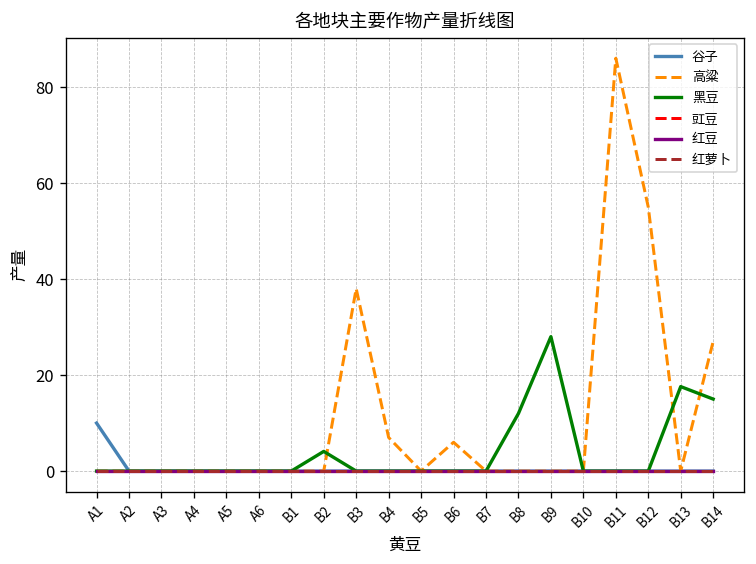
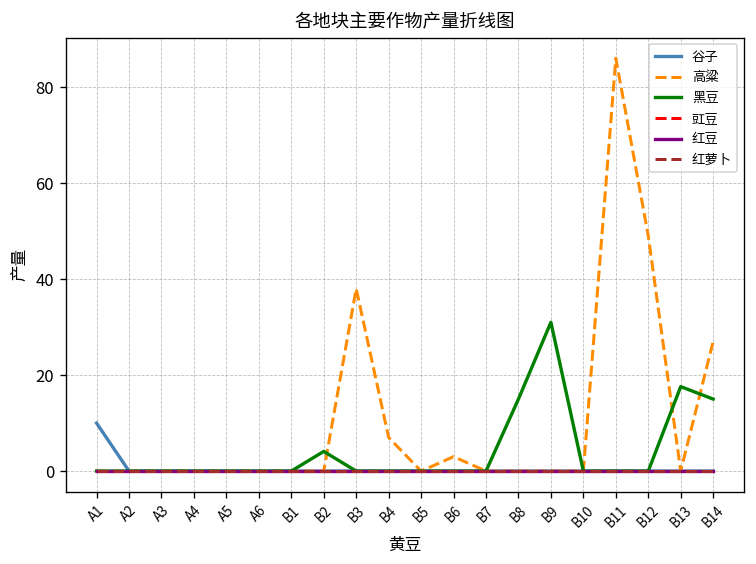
高粱, B6: 6 -> 3
黑豆, B8: 12 -> 15
黑豆, B9: 28 -> 31
高粱, B12: 55 -> 49
